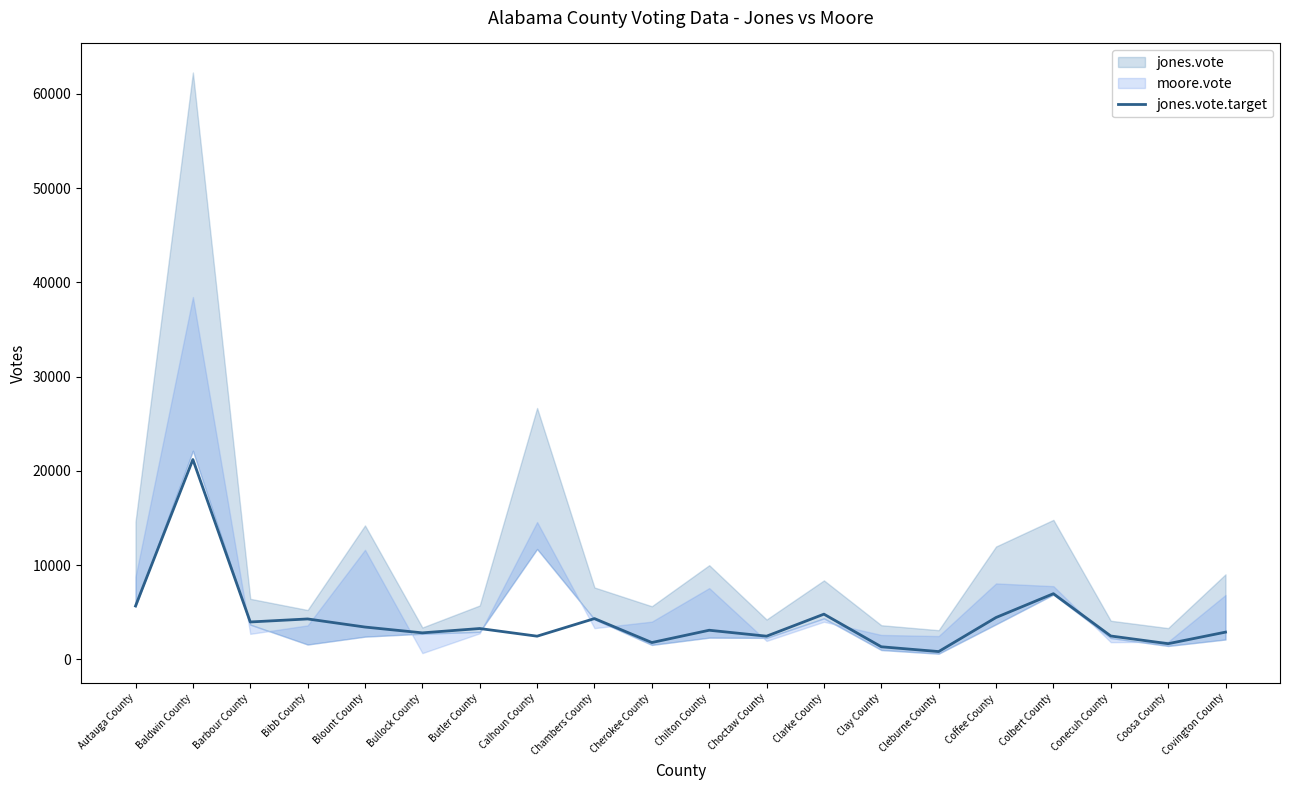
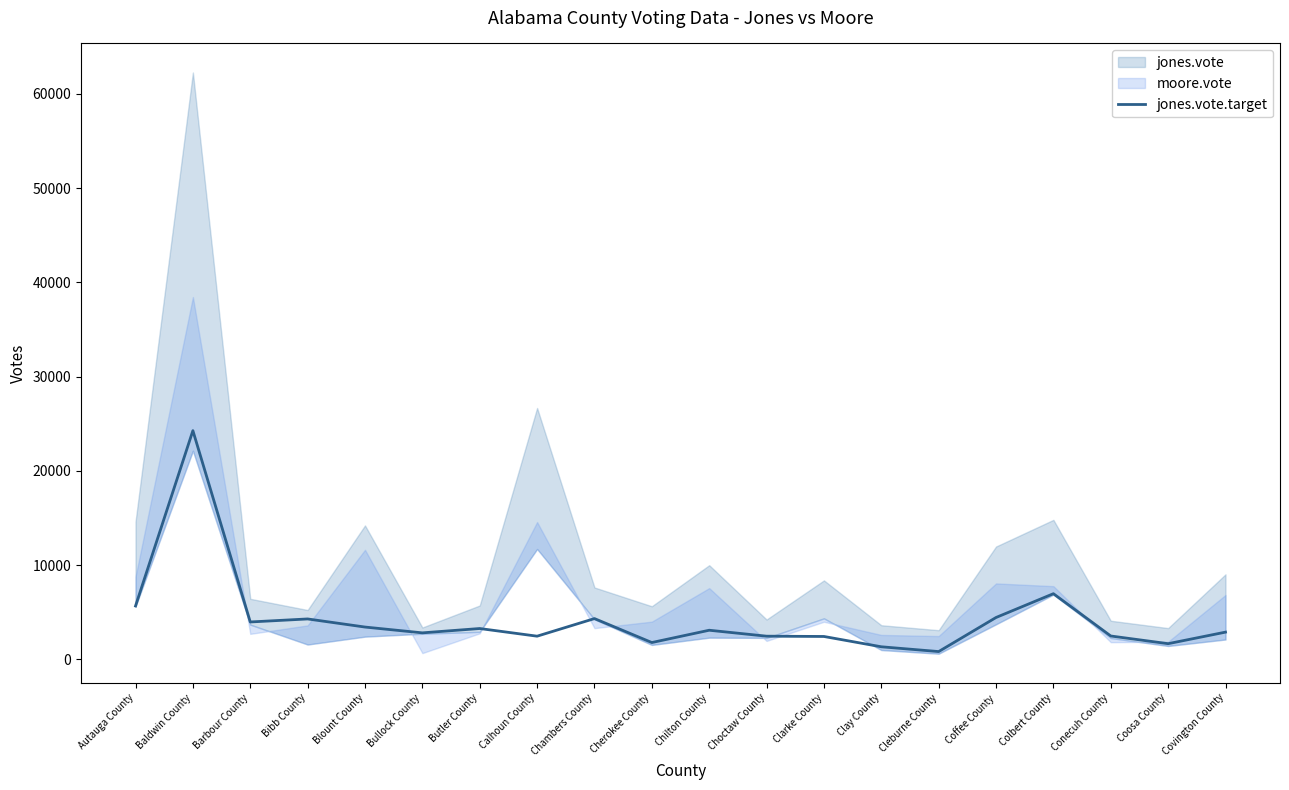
jones.vote.target, Baldwin County: 21000 -> 24000
jones.vote.target, Clarke County: 5000 -> 2000
